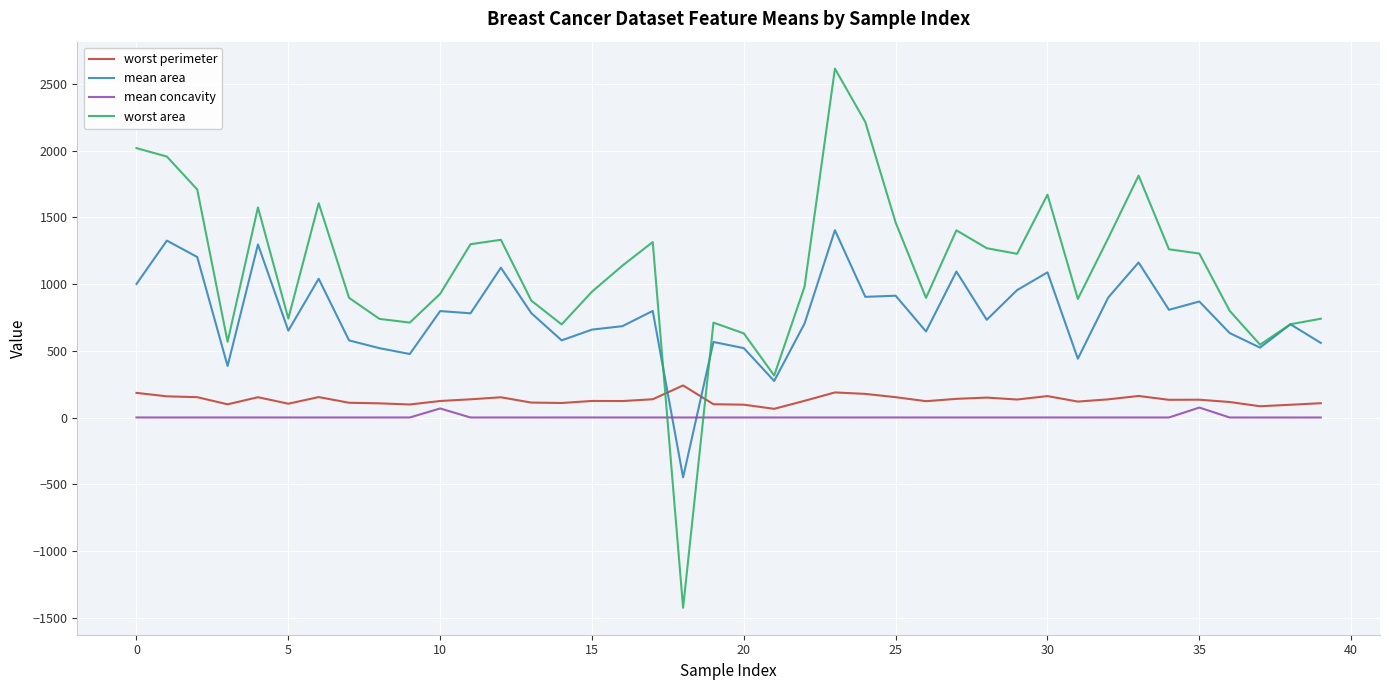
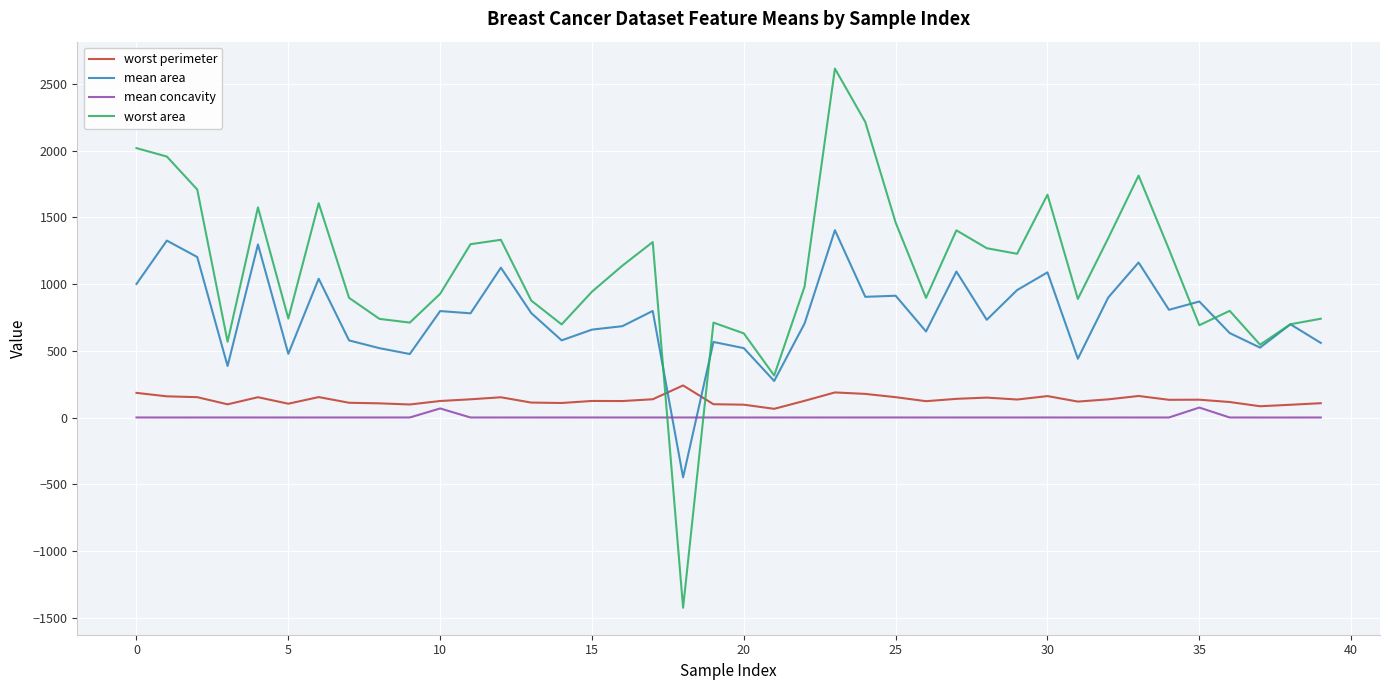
mean area, 5: 650 -> 480
worst area, 35: 1230 -> 690
